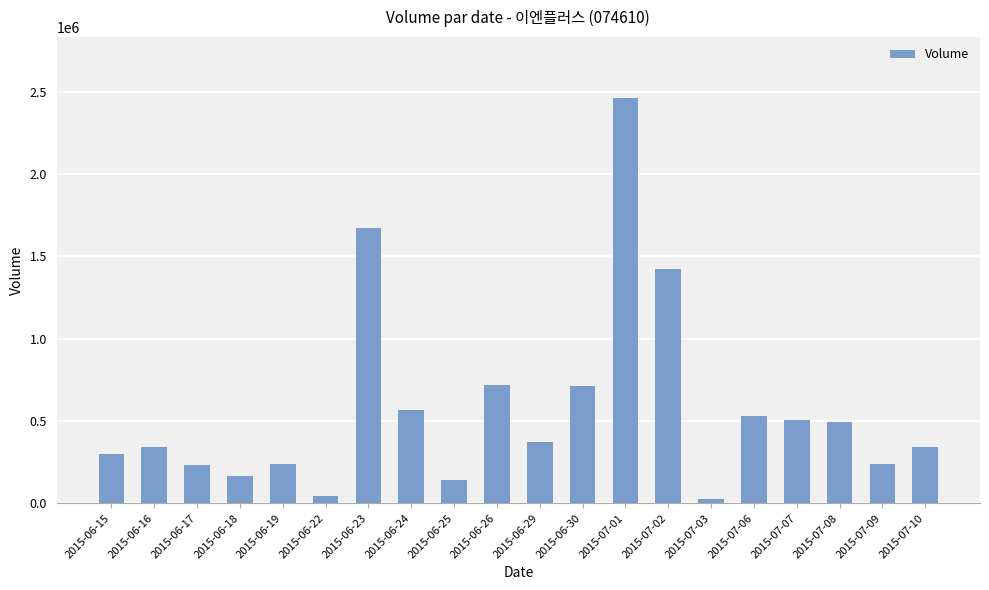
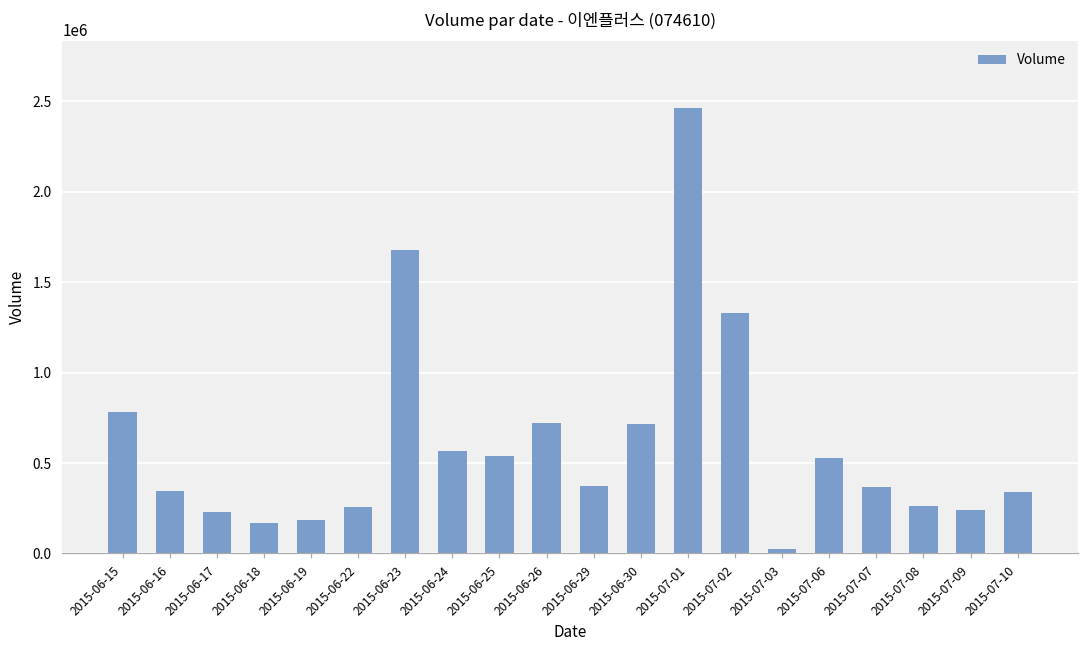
2015-06-15: 300000 -> 780000
2015-06-19: 240000 -> 190000
2015-06-22: 40000 -> 250000
2015-06-25: 140000 -> 540000
2015-07-02: 1420000 -> 1330000
2015-07-07: 500000 -> 370000
2015-07-08: 490000 -> 260000
